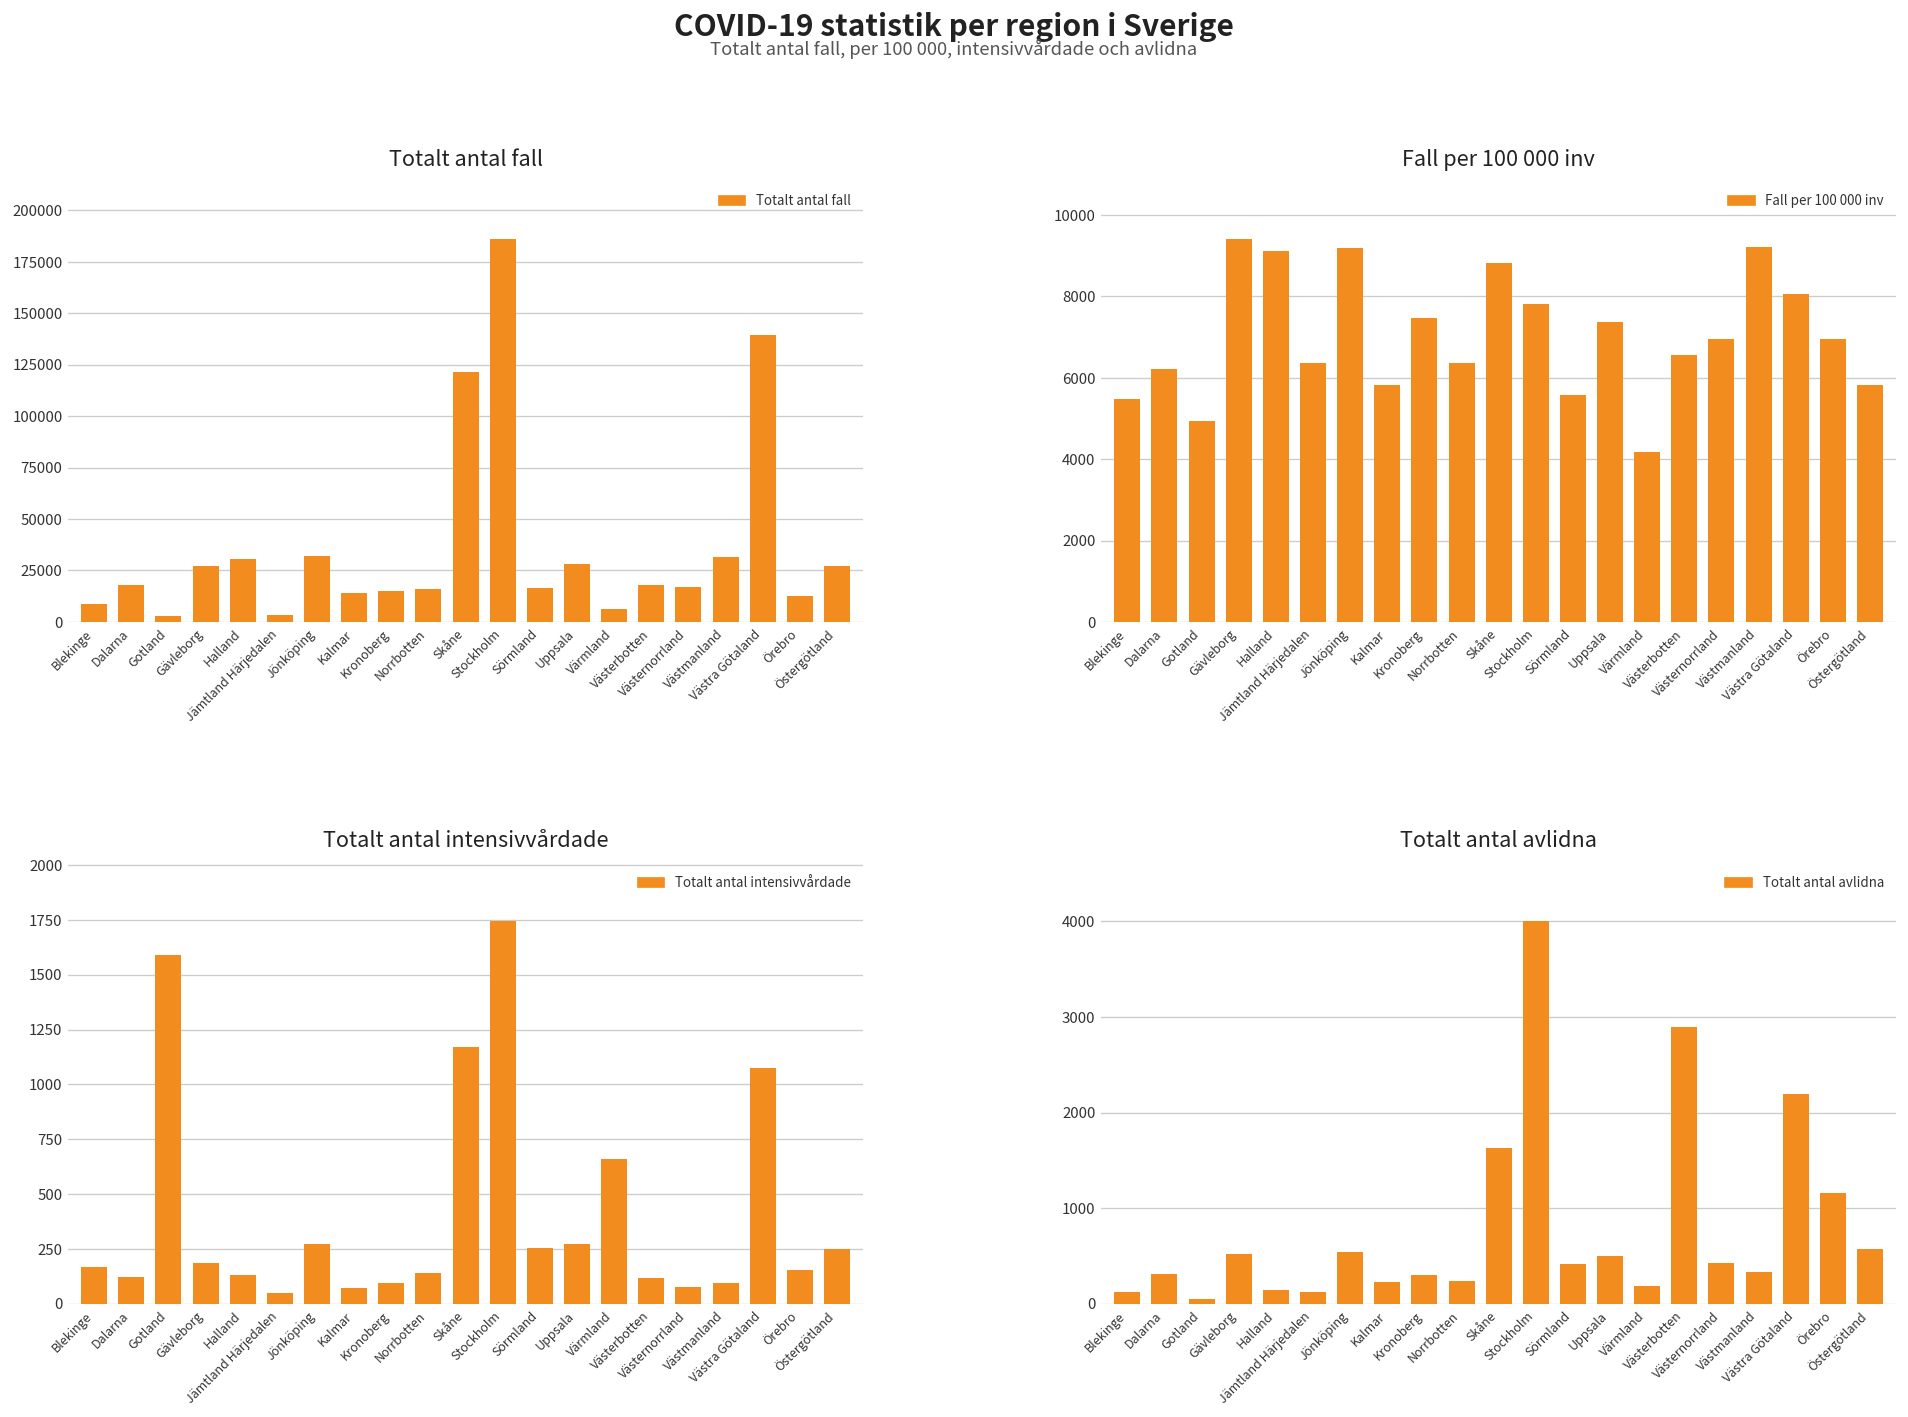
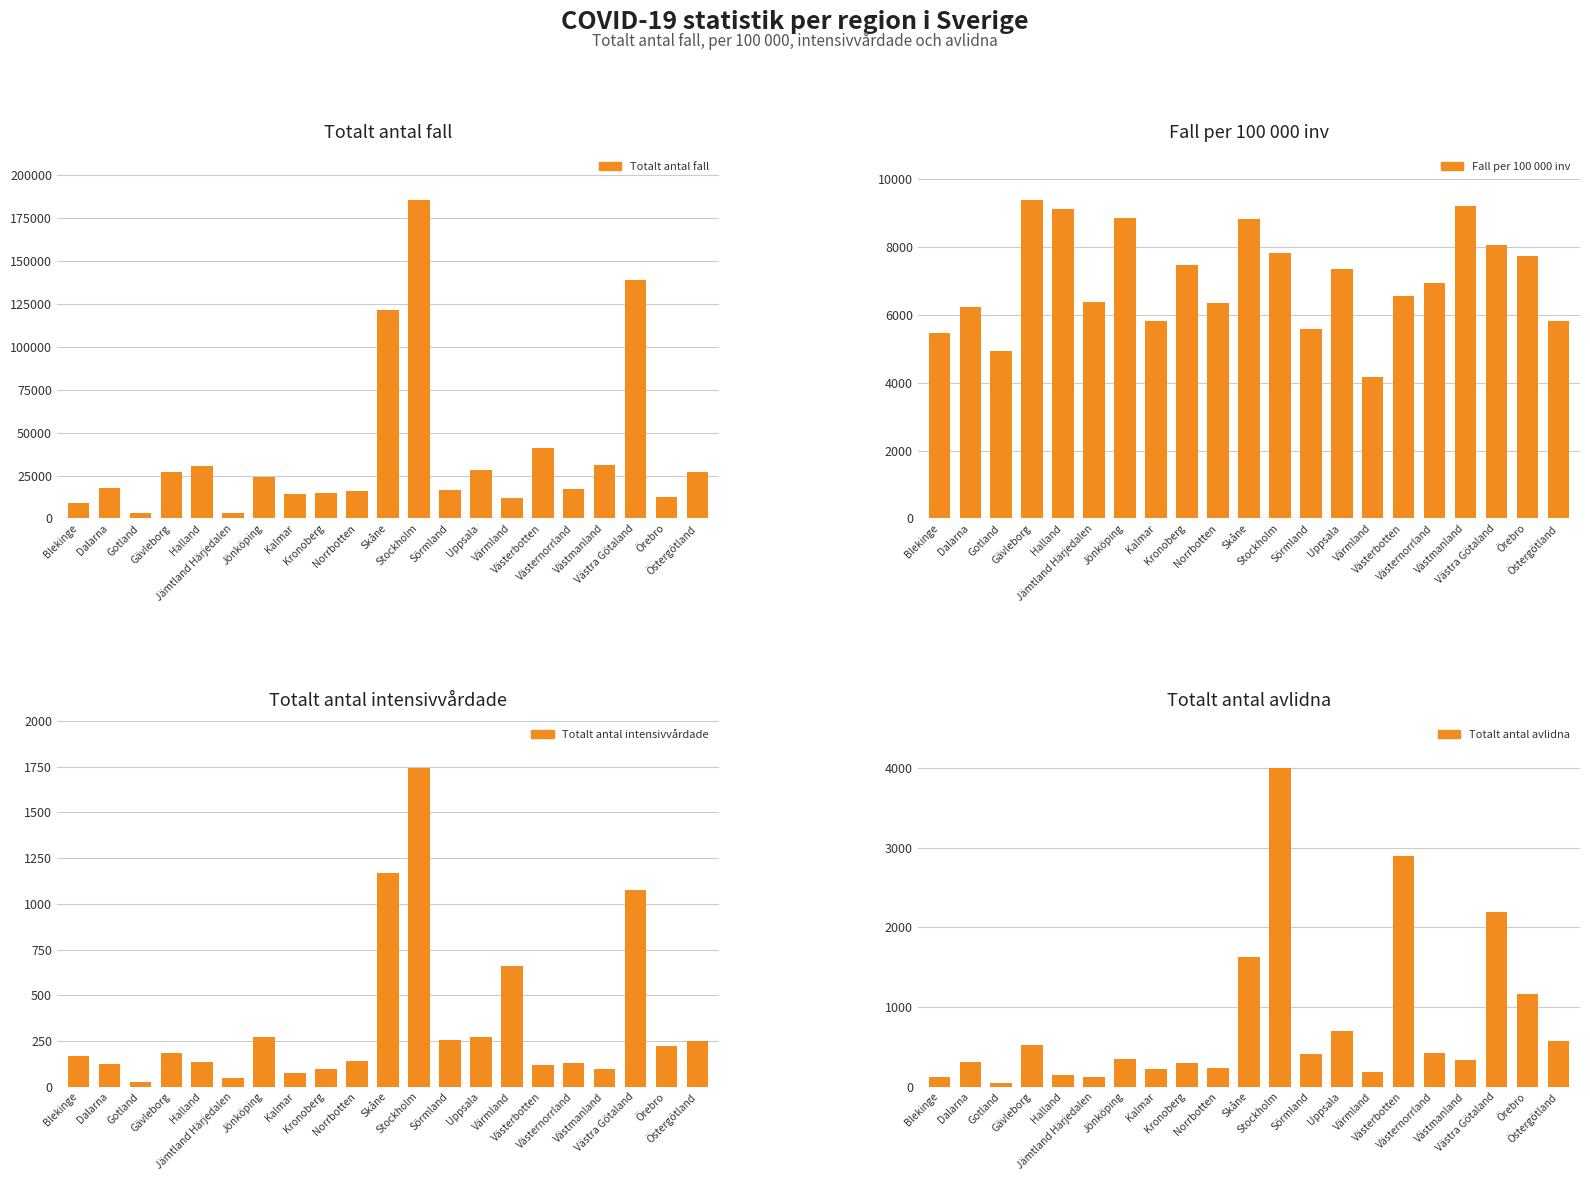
Totalt antal fall, Jönköping: 32000 -> 24000
Totalt antal fall, Värmland: 6000 -> 12000
Totalt antal fall, Västerbotten: 18000 -> 41000
Fall per 100 000 inv, Jönköping: 9200 -> 8900
Fall per 100 000 inv, Örebro: 6900 -> 7700
Totalt antal intensivvårdade, Gotland: 1590 -> 30
Totalt antal intensivvårdade, Västernorrland: 80 -> 130
Totalt antal intensivvårdade, Örebro: 150 -> 220
Totalt antal avlidna, Jönköping: 500 -> 300
Totalt antal avlidna, Uppsala: 500 -> 700
